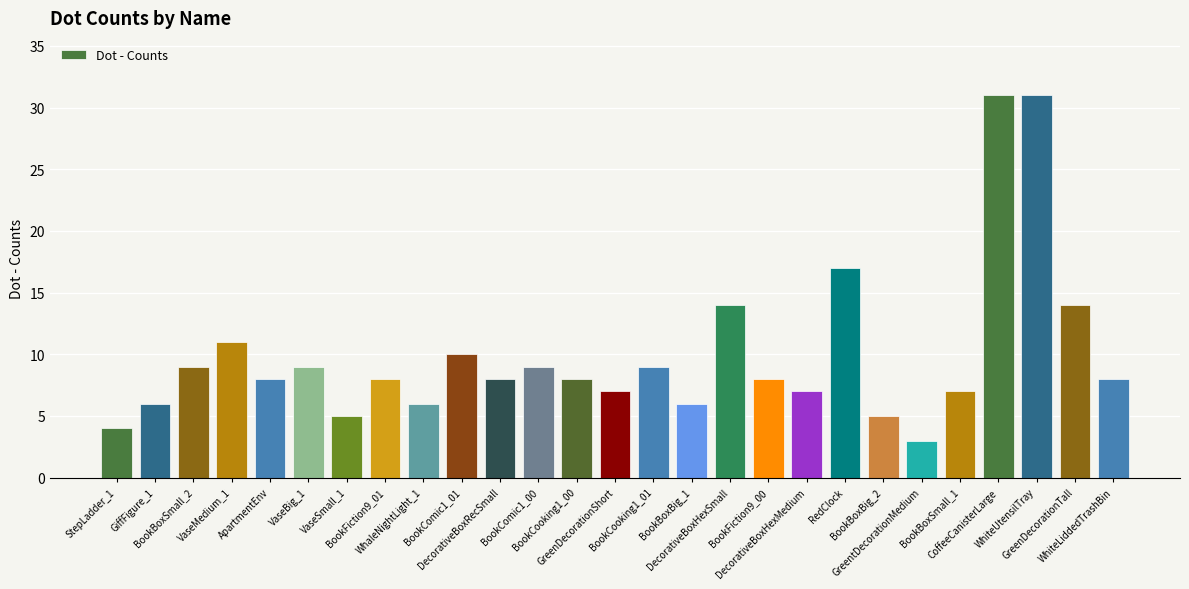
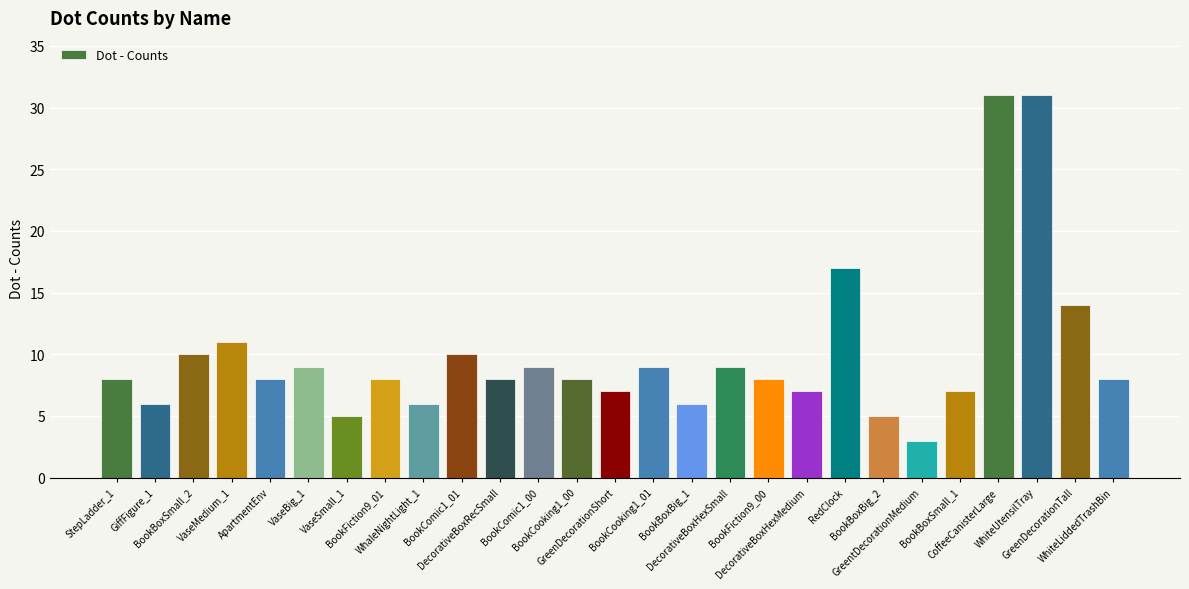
StepLadder_1: 4 -> 8
BookBoxSmall_2: 9 -> 10
DecorativeBoxHexSmall: 14 -> 9
